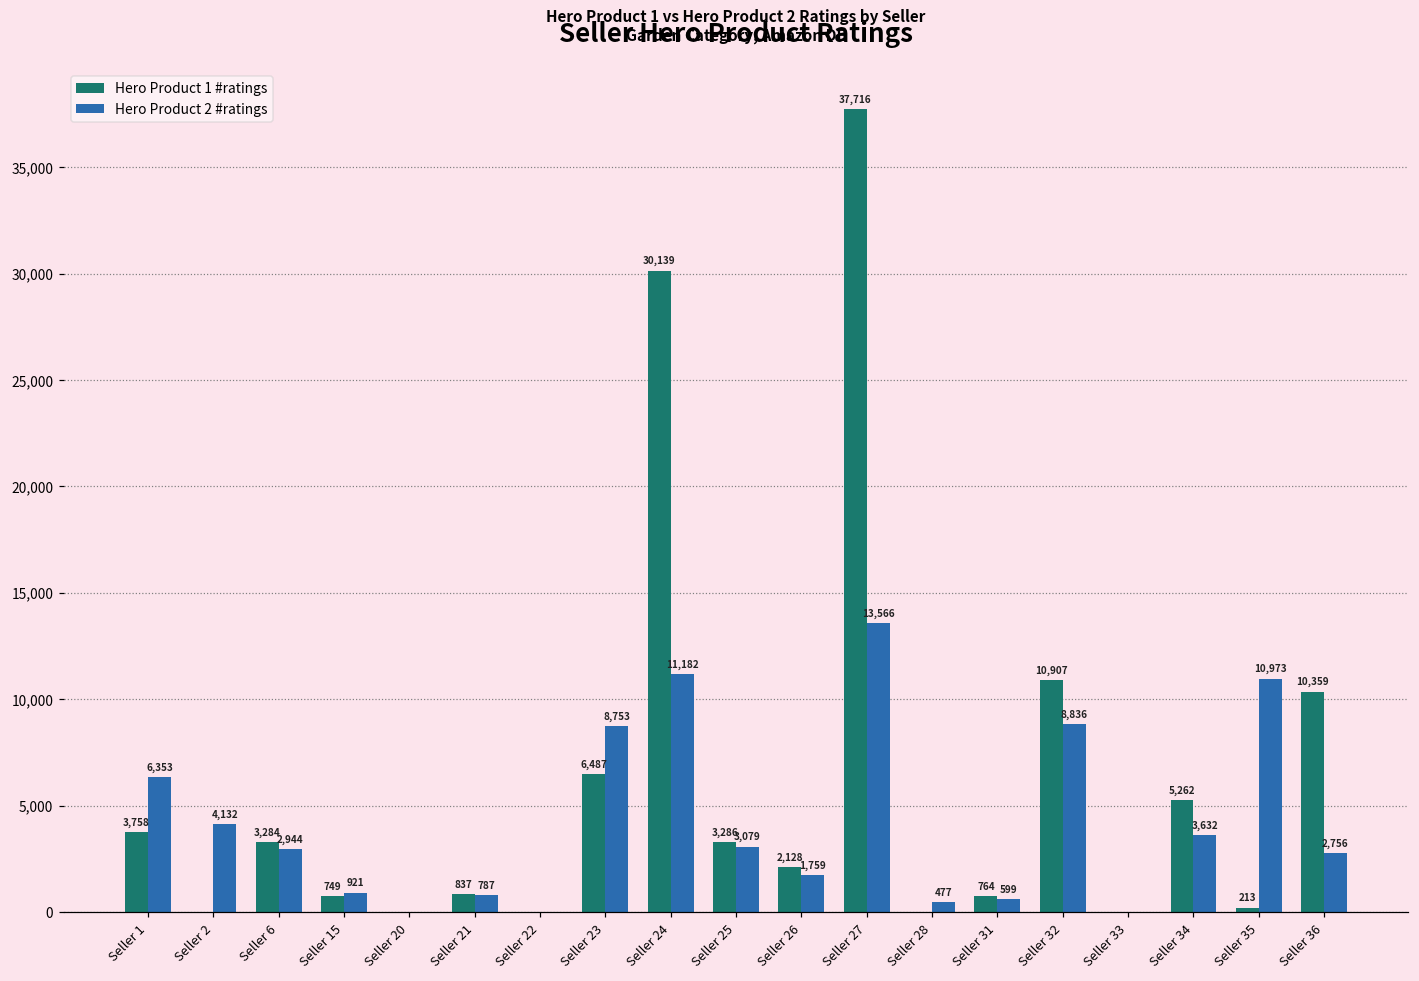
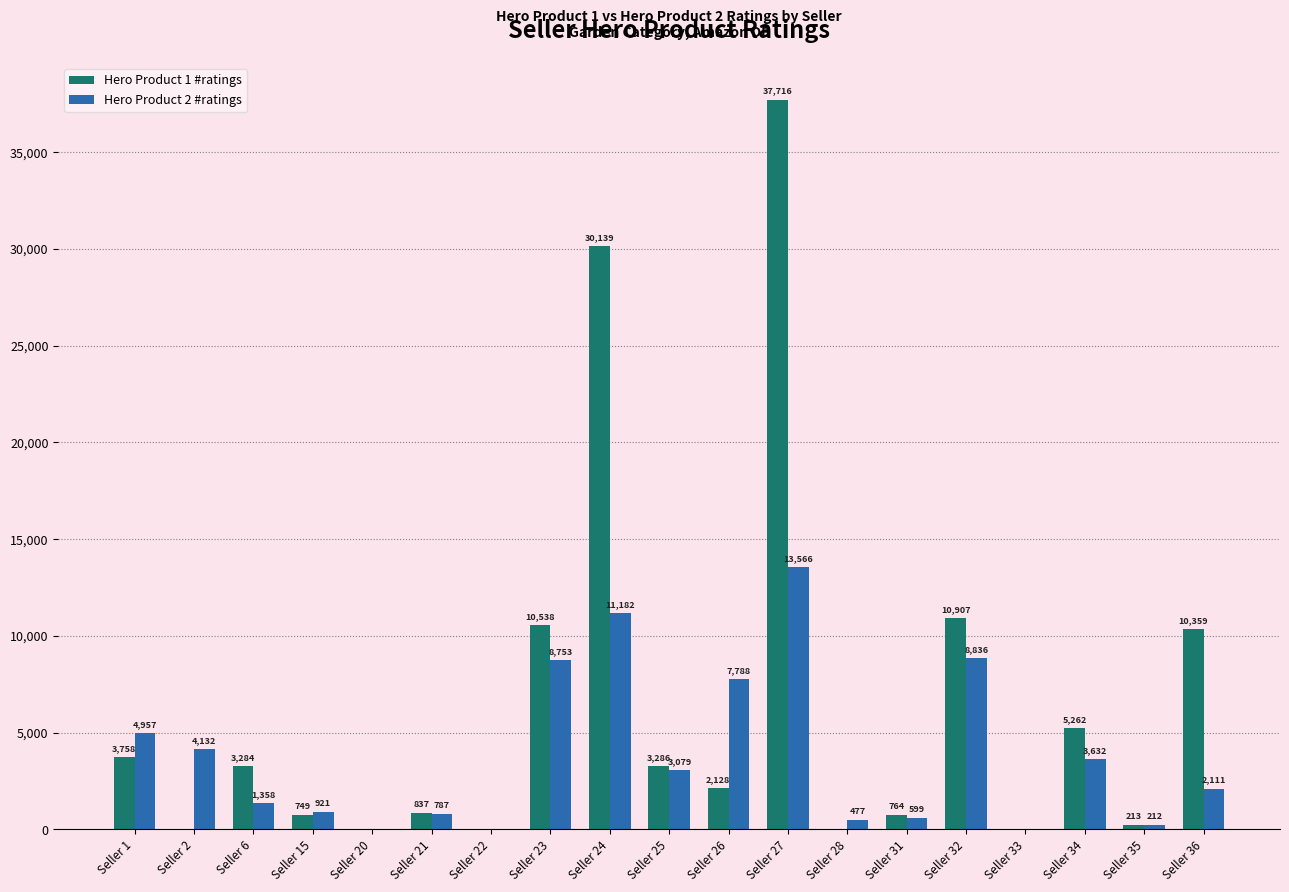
Hero Product 2 #ratings, Seller 1: 6,353 -> 4,957
Hero Product 2 #ratings, Seller 6: 2,944 -> 1,358
Hero Product 1 #ratings, Seller 23: 6,487 -> 10,538
Hero Product 2 #ratings, Seller 26: 1,759 -> 7,788
Hero Product 2 #ratings, Seller 35: 10,973 -> 212
Hero Product 2 #ratings, Seller 36: 2,756 -> 2,111
